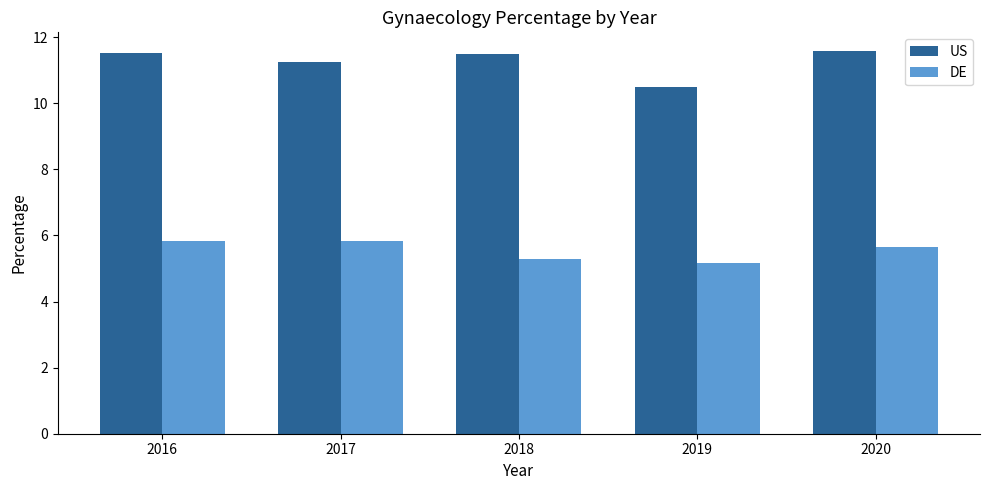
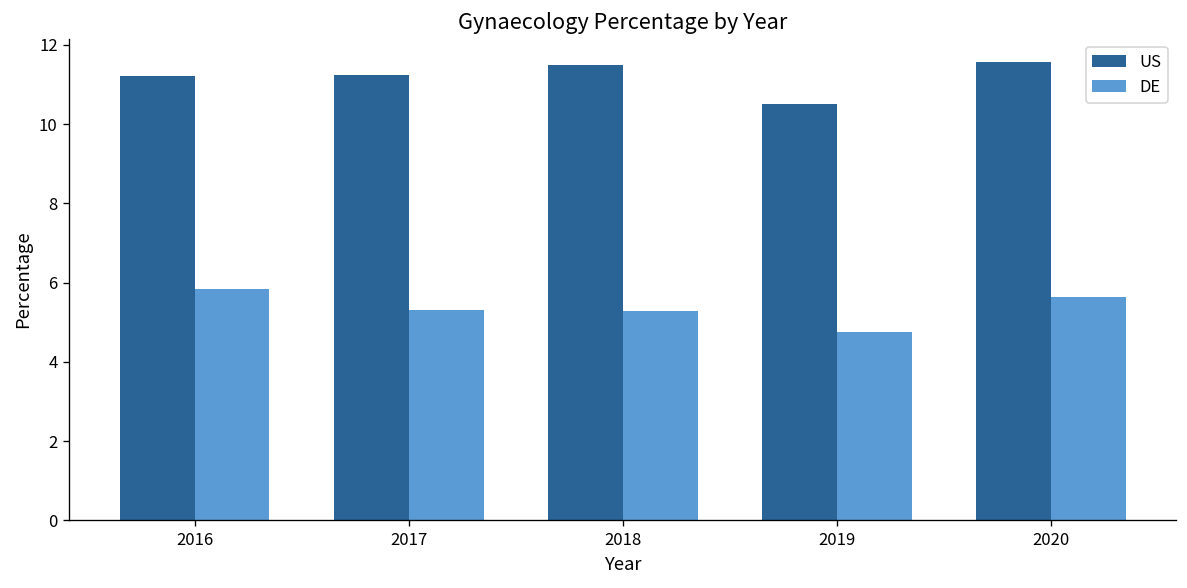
US, 2016: 11.5 -> 11.2
DE, 2017: 5.8 -> 5.3
DE, 2019: 5.2 -> 4.8
